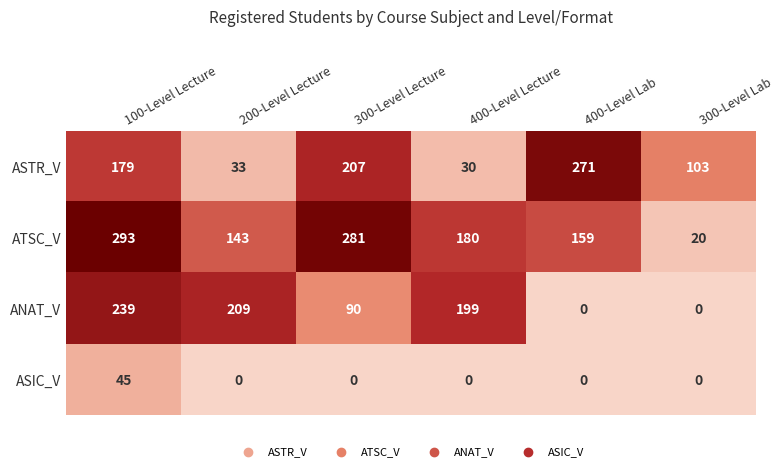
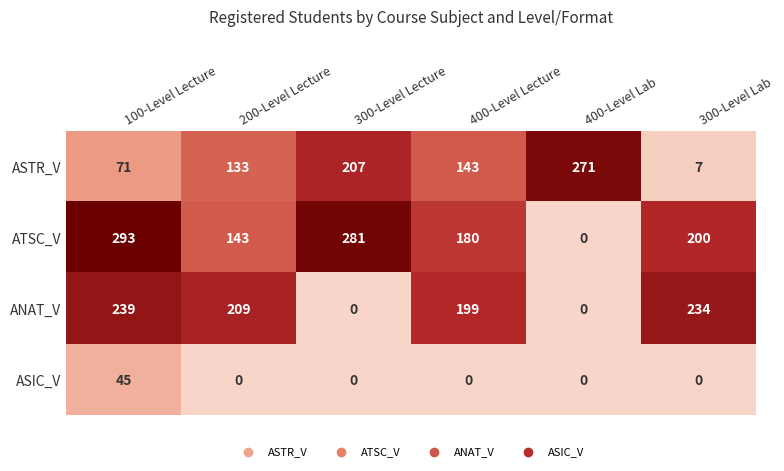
ASTR_V, 100-Level Lecture: 179 -> 71
ASTR_V, 200-Level Lecture: 33 -> 133
ASTR_V, 400-Level Lecture: 30 -> 143
ASTR_V, 300-Level Lab: 103 -> 7
ATSC_V, 400-Level Lab: 159 -> 0
ATSC_V, 300-Level Lab: 20 -> 200
ANAT_V, 300-Level Lecture: 90 -> 0
ANAT_V, 300-Level Lab: 0 -> 234
